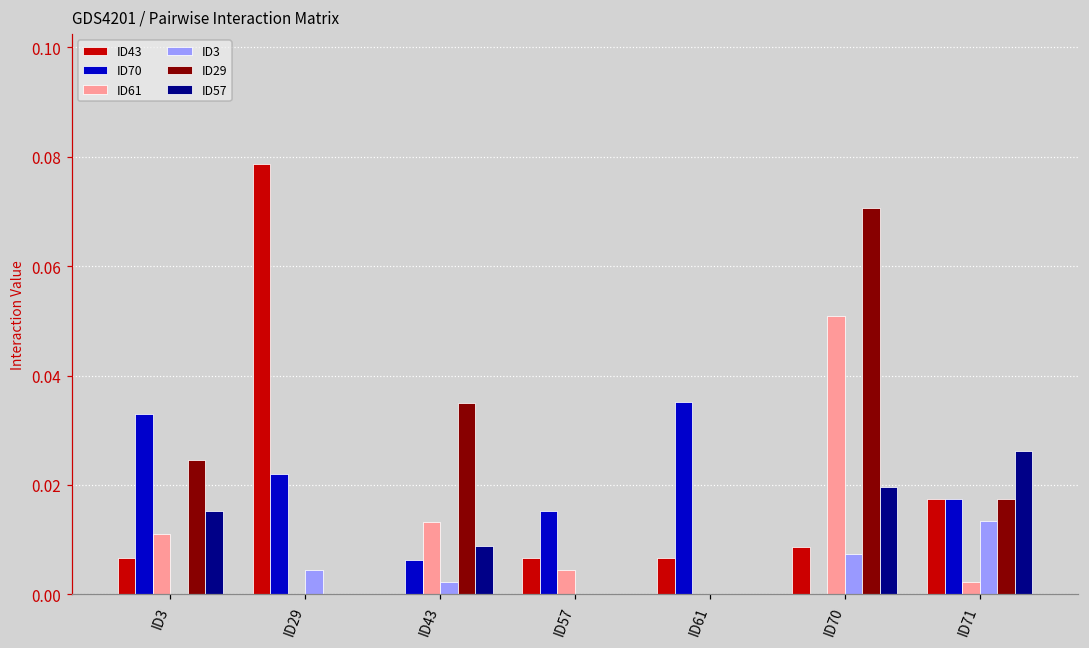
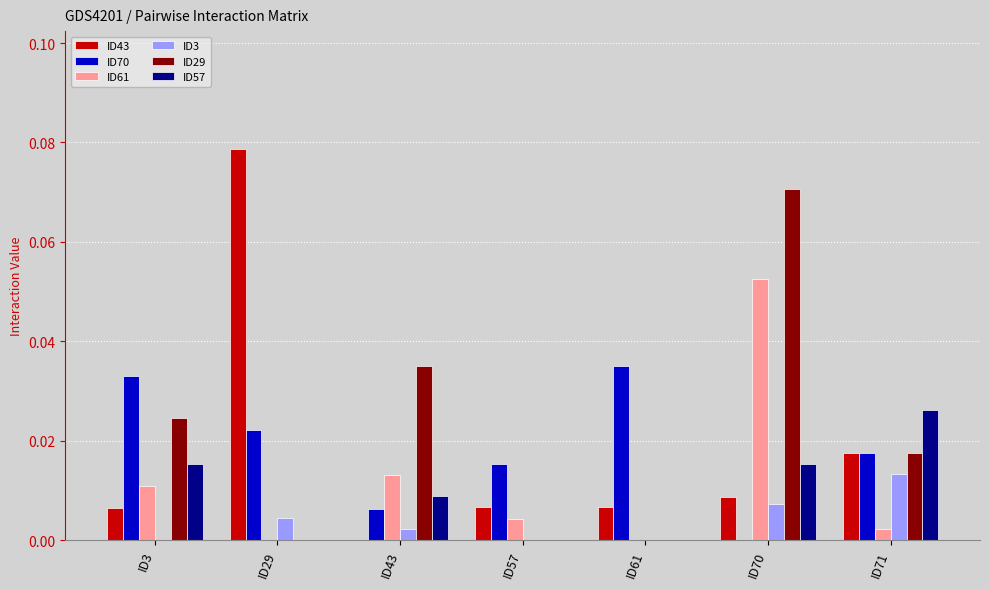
ID61, ID70: 0.051 -> 0.053
ID57, ID70: 0.020 -> 0.015
